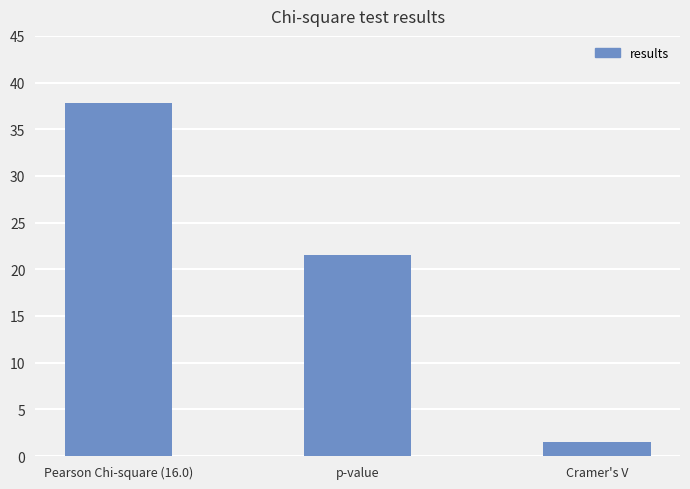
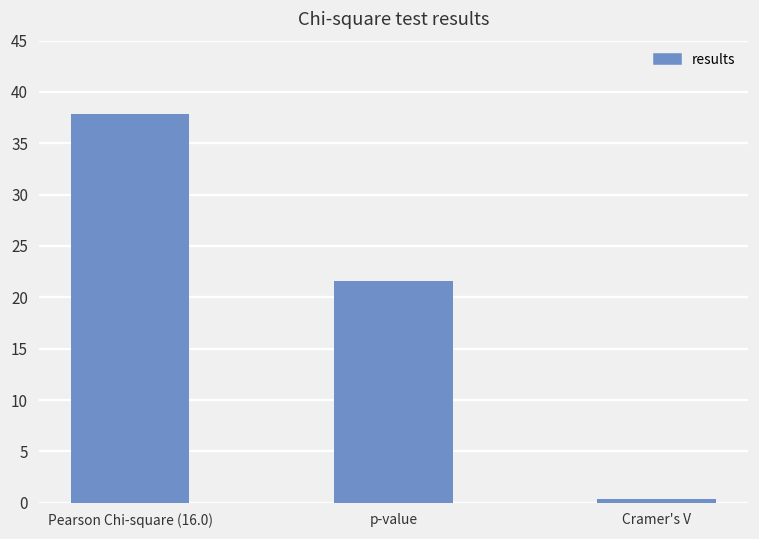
Cramer's V: 2 -> 0
